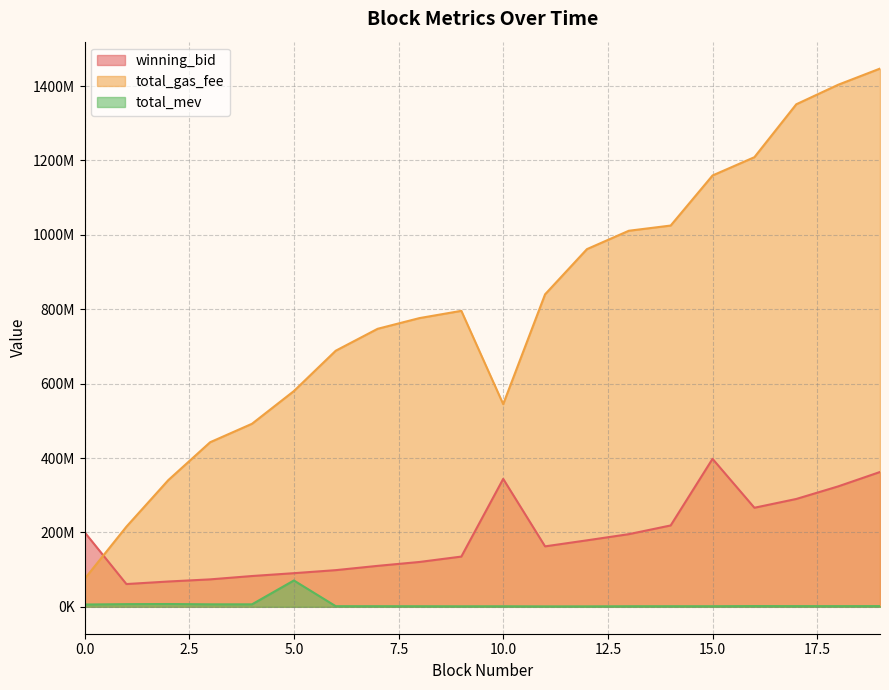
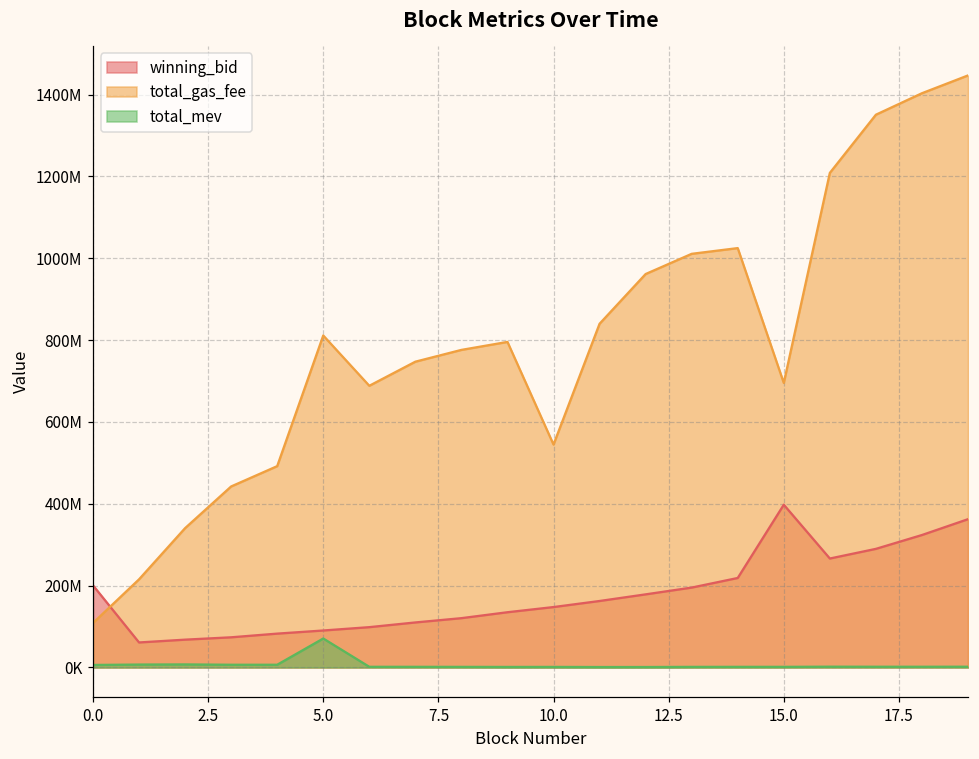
total_gas_fee, 0.0: 70000000 -> 110000000
total_gas_fee, 5.0: 580000000 -> 810000000
winning_bid, 10.0: 340000000 -> 150000000
total_gas_fee, 15.0: 1160000000 -> 700000000
